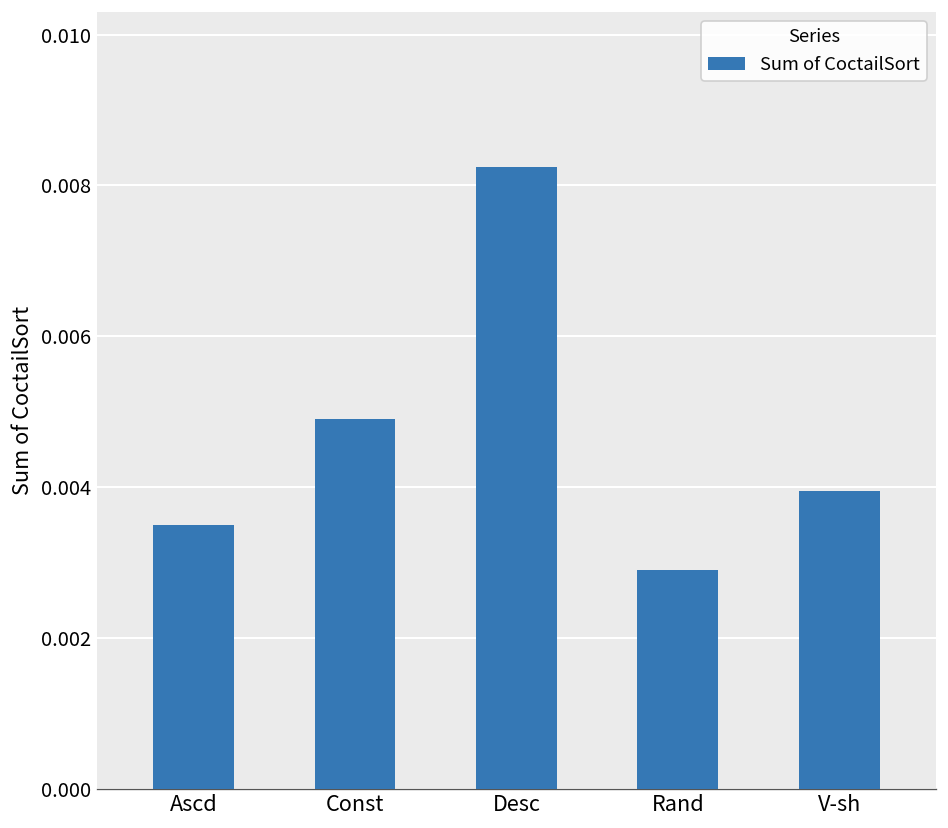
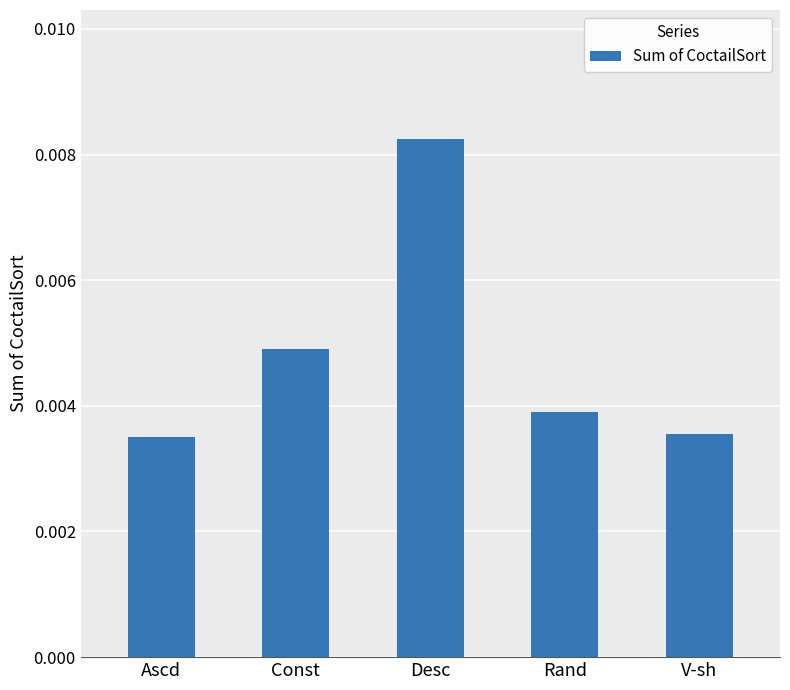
Rand: 0.0029 -> 0.0039
V-sh: 0.0039 -> 0.0035
